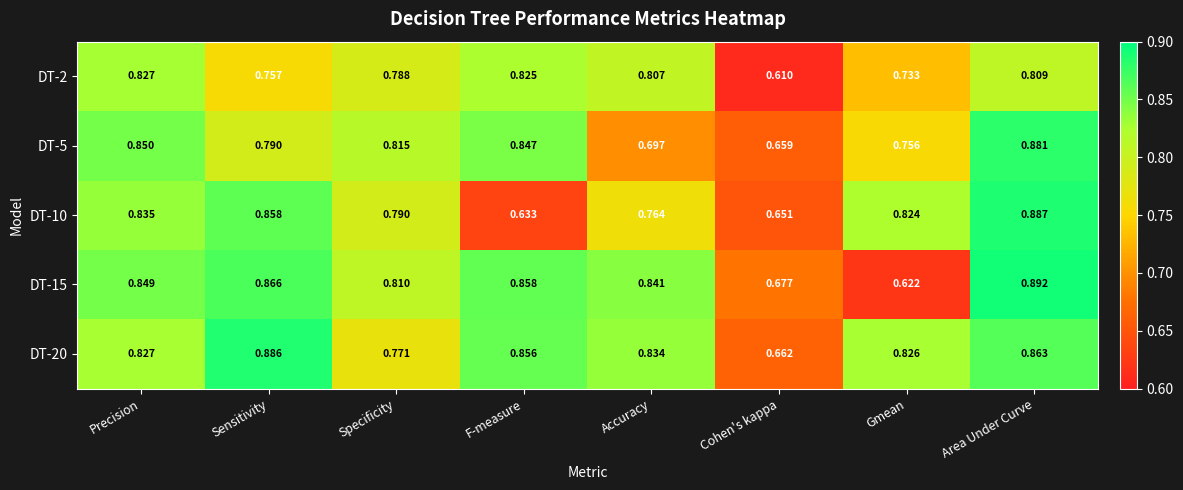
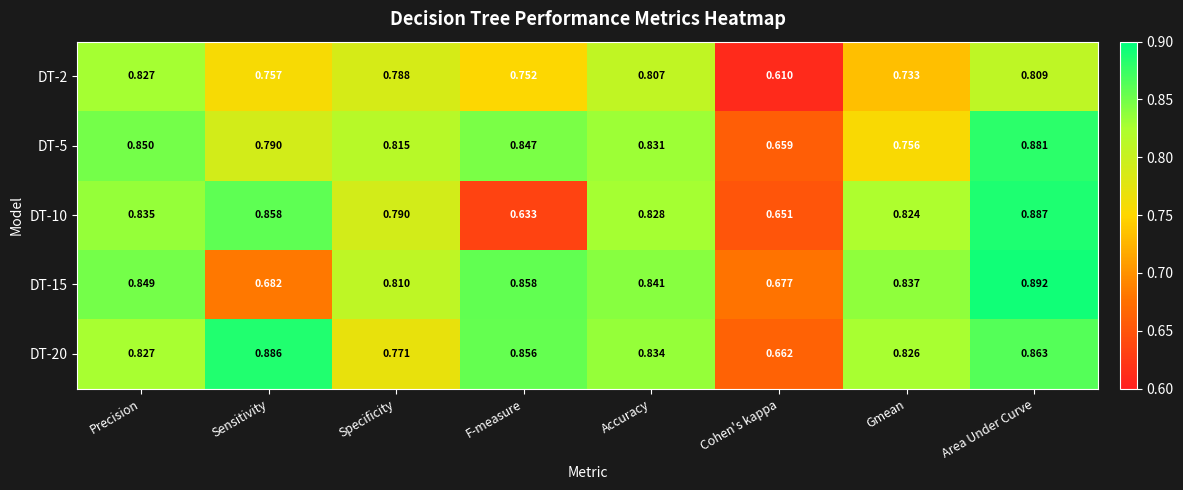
DT-2, F-measure: 0.825 -> 0.752
DT-5, Accuracy: 0.697 -> 0.831
DT-10, Accuracy: 0.764 -> 0.828
DT-15, Sensitivity: 0.866 -> 0.682
DT-15, Gmean: 0.622 -> 0.837
